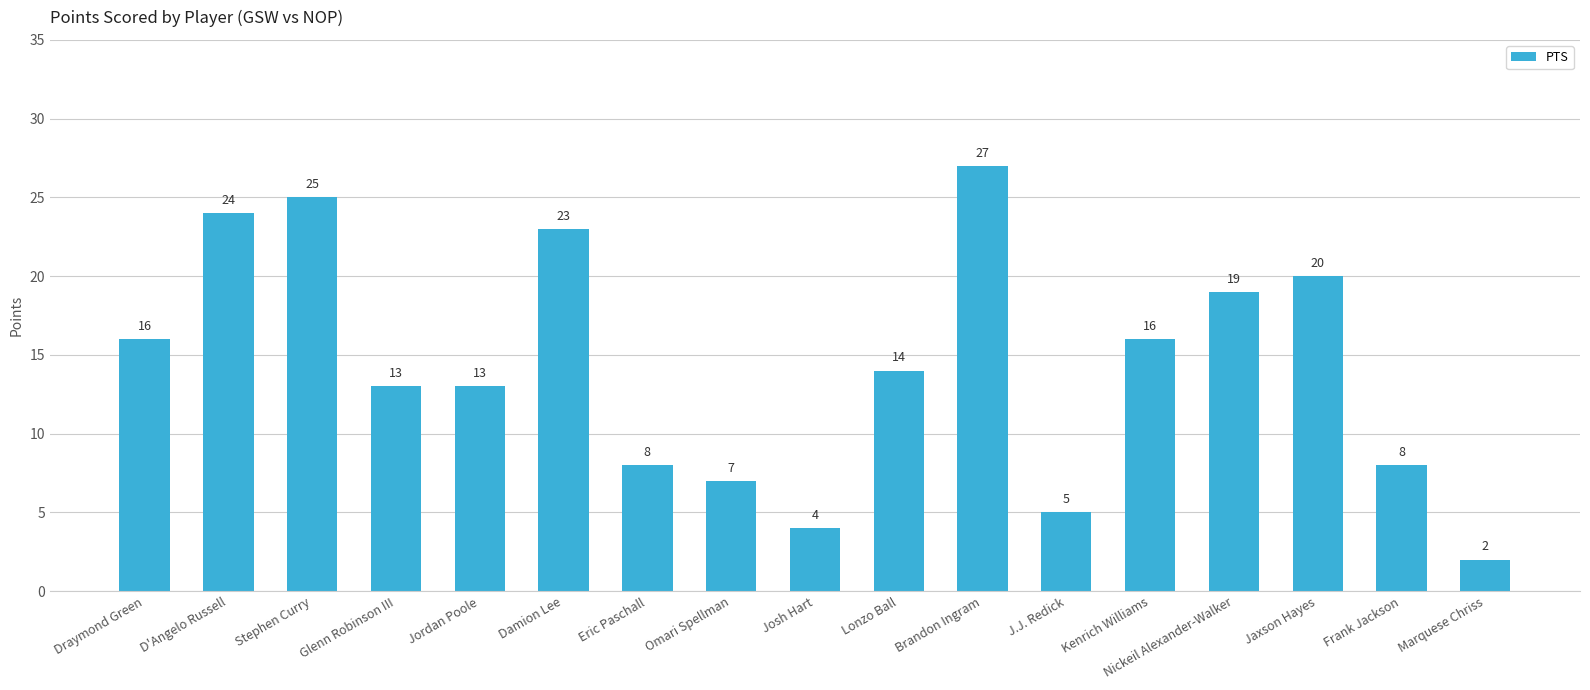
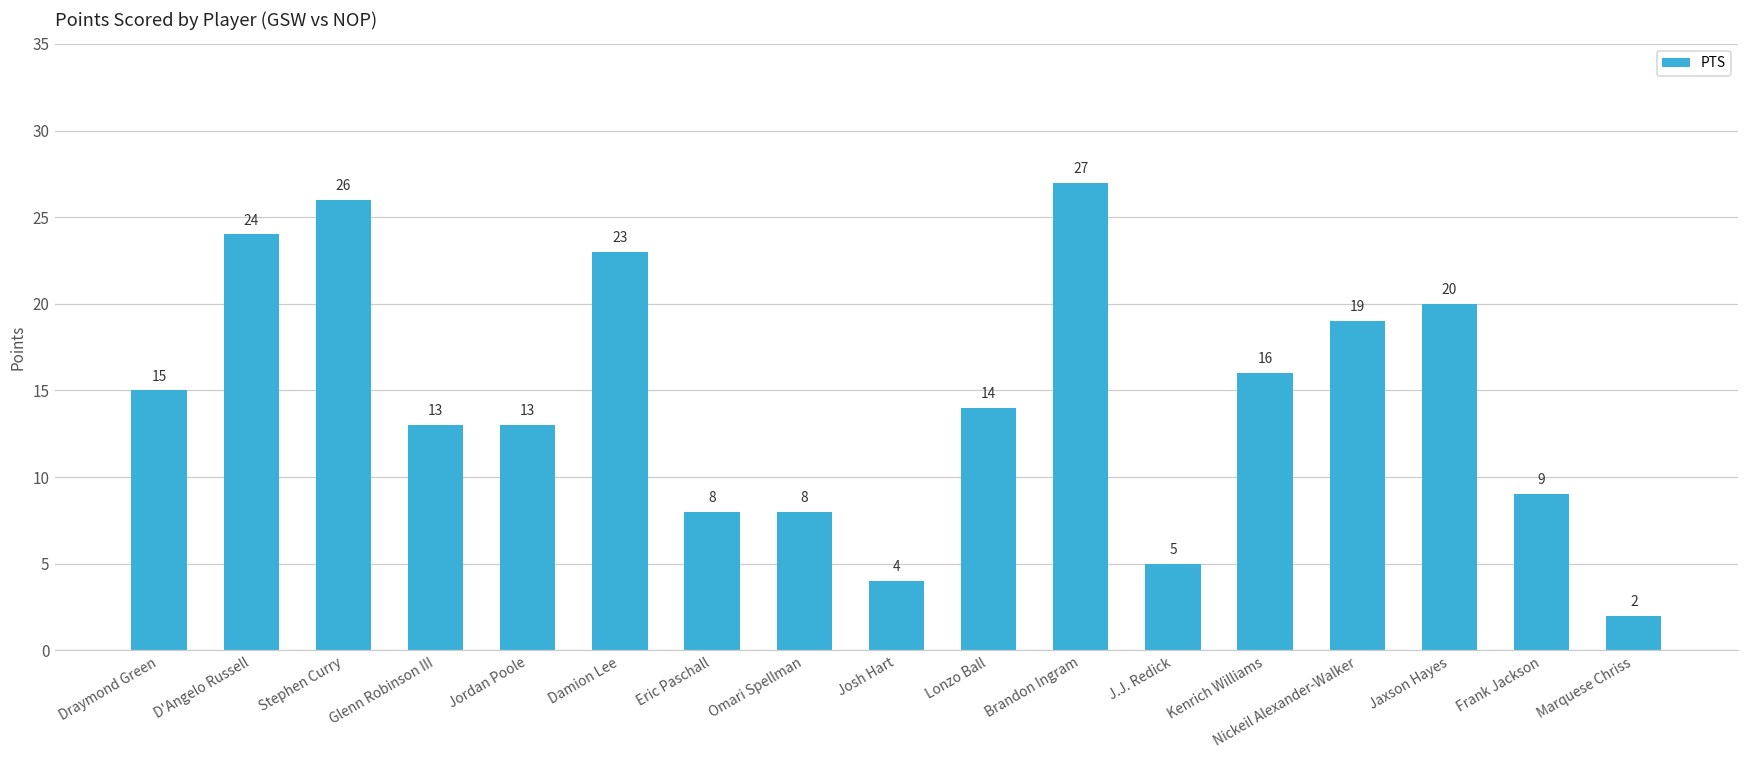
Draymond Green: 16 -> 15
Stephen Curry: 25 -> 26
Omari Spellman: 7 -> 8
Frank Jackson: 8 -> 9
